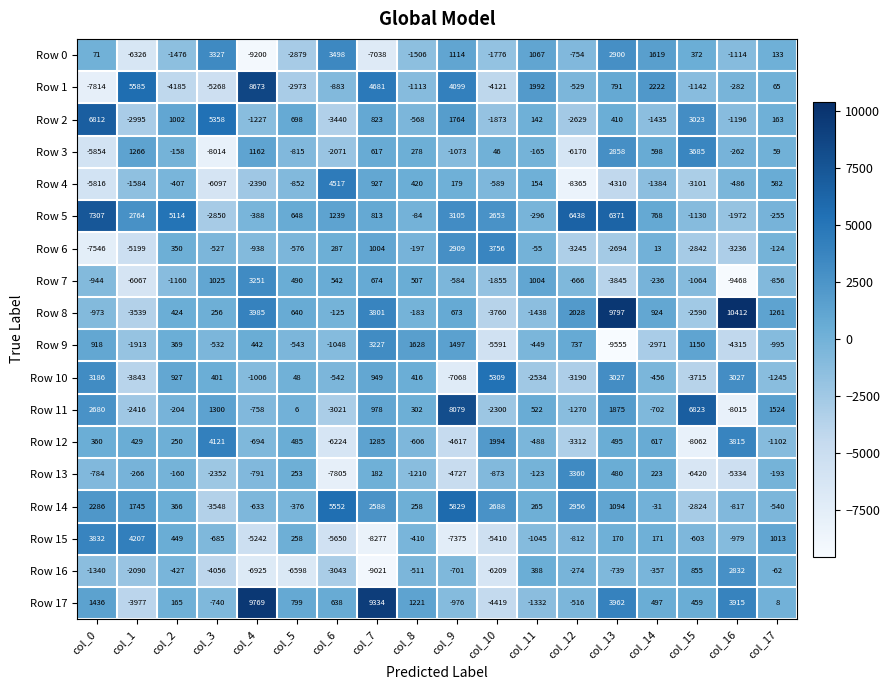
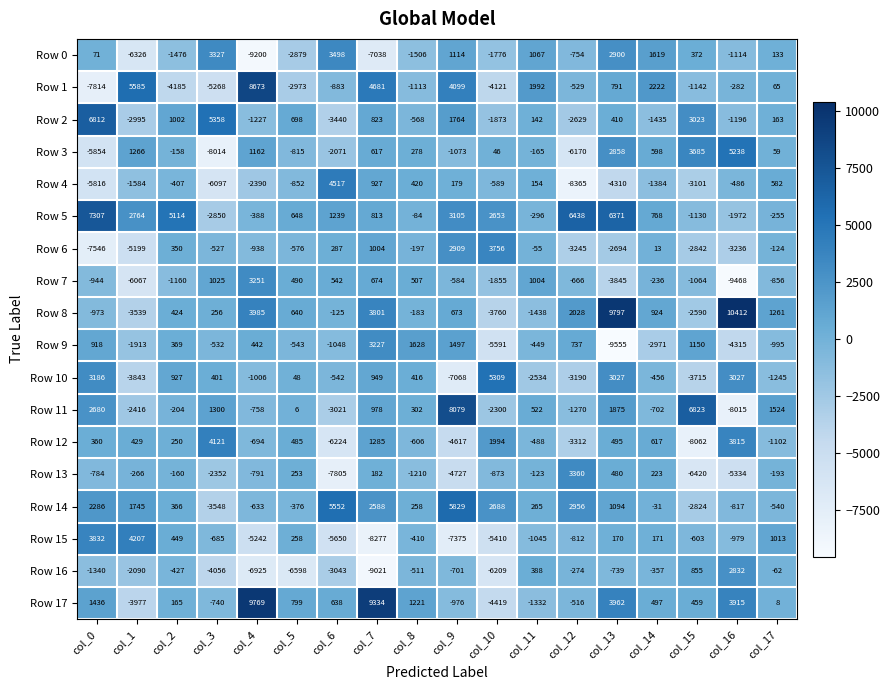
Row 3, col_16: -262 -> 5238
